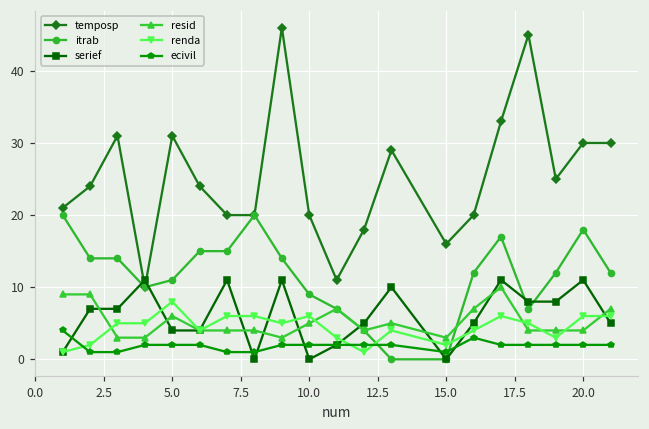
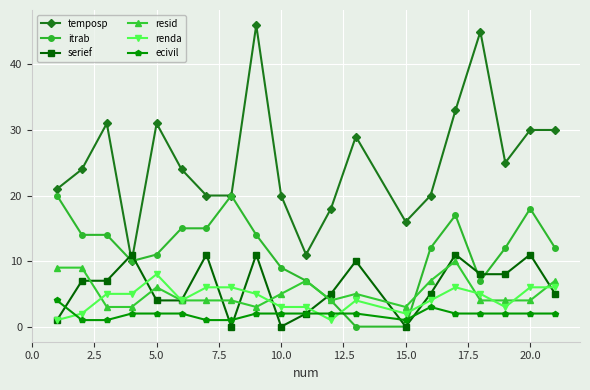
renda, 10.0: 6 -> 3
